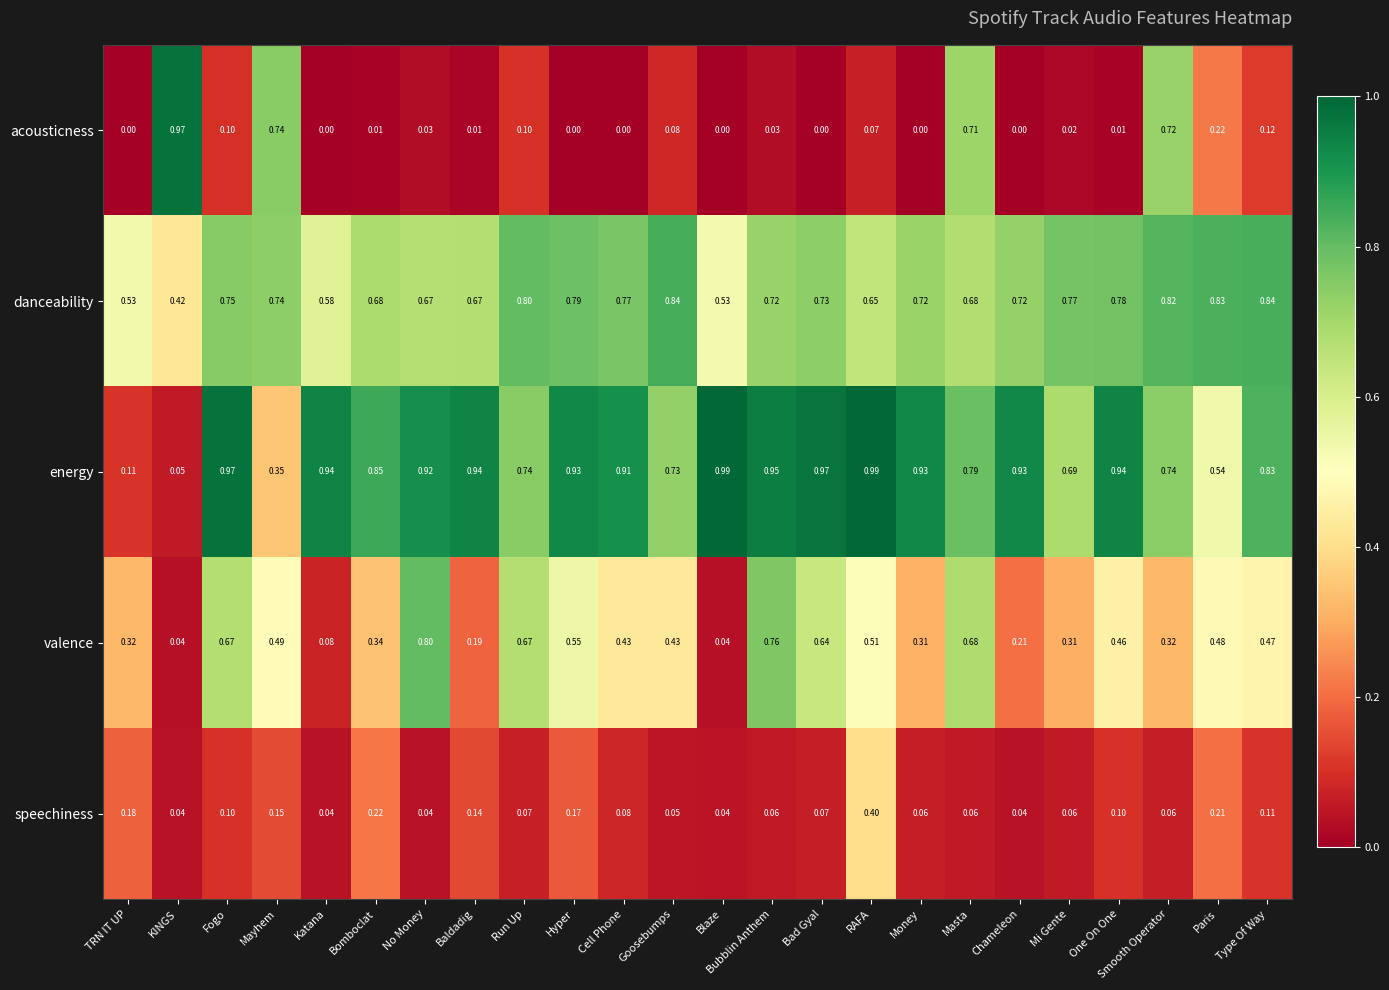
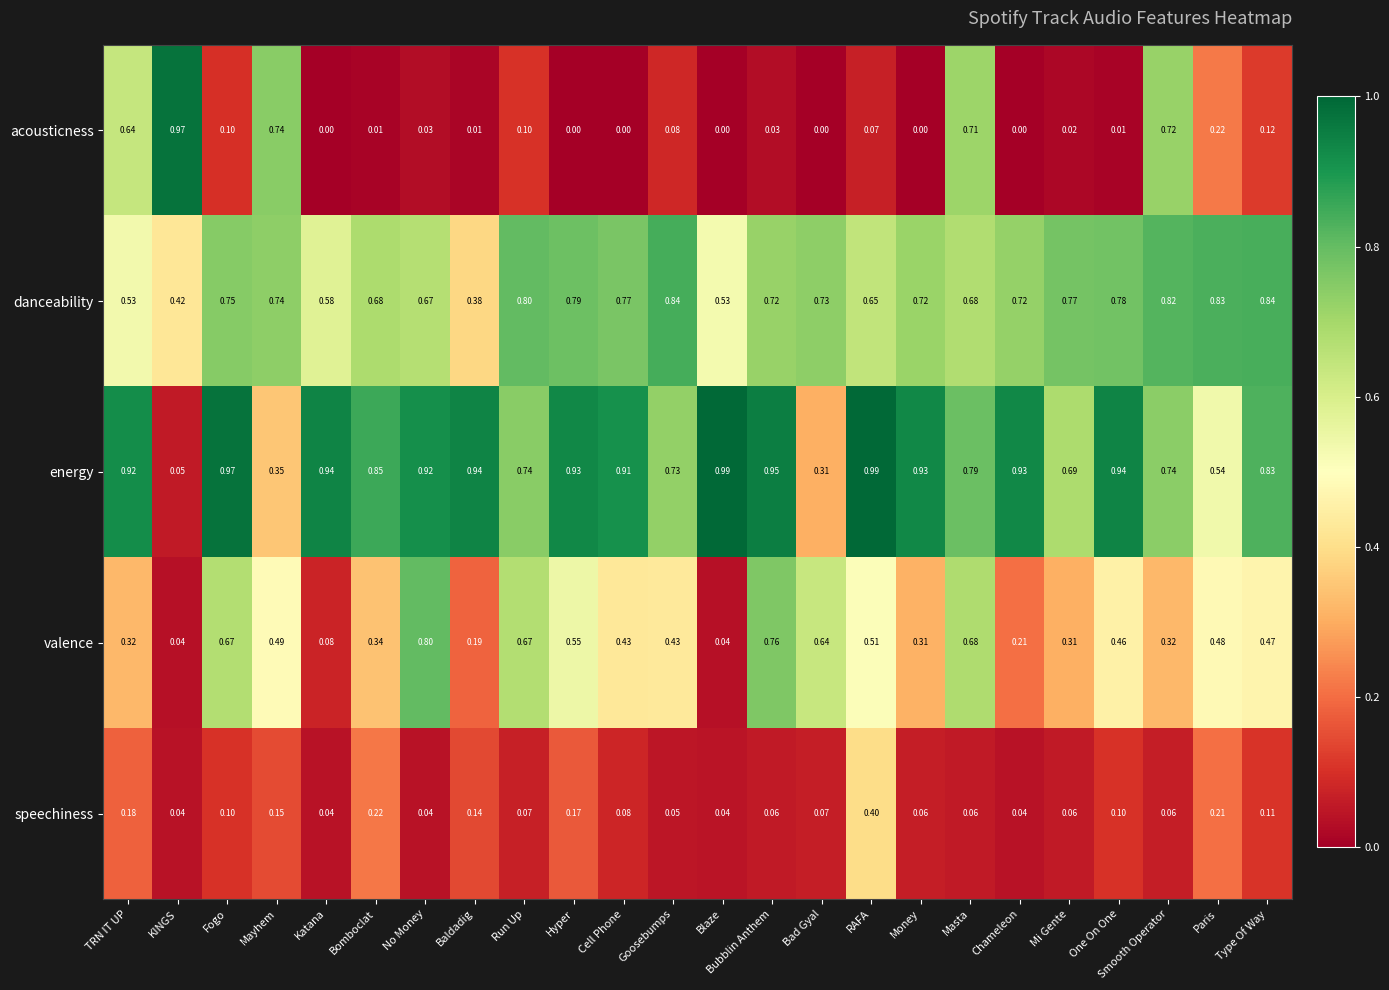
acousticness, TRN IT UP: 0.00 -> 0.64
danceability, Baldadig: 0.67 -> 0.38
energy, TRN IT UP: 0.11 -> 0.92
energy, Bad Gyal: 0.97 -> 0.31
